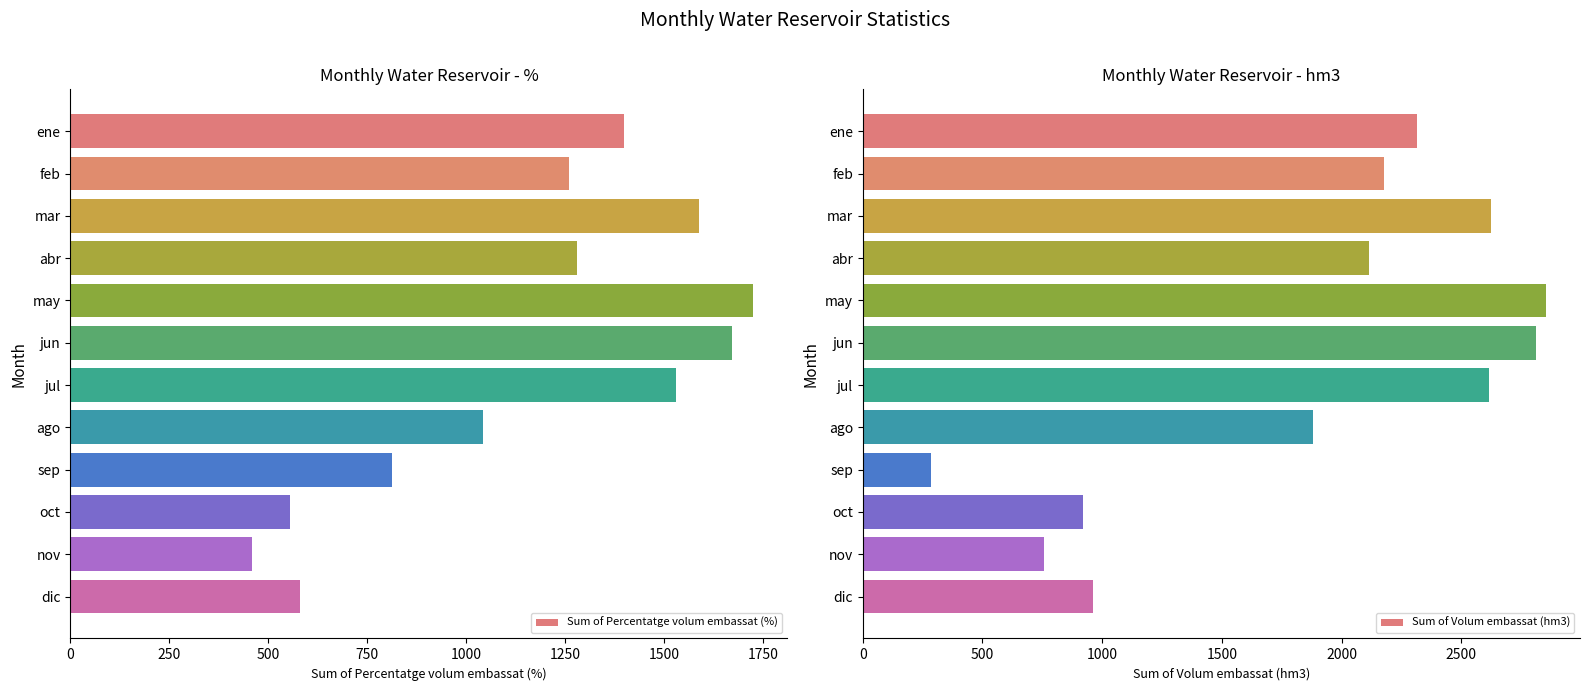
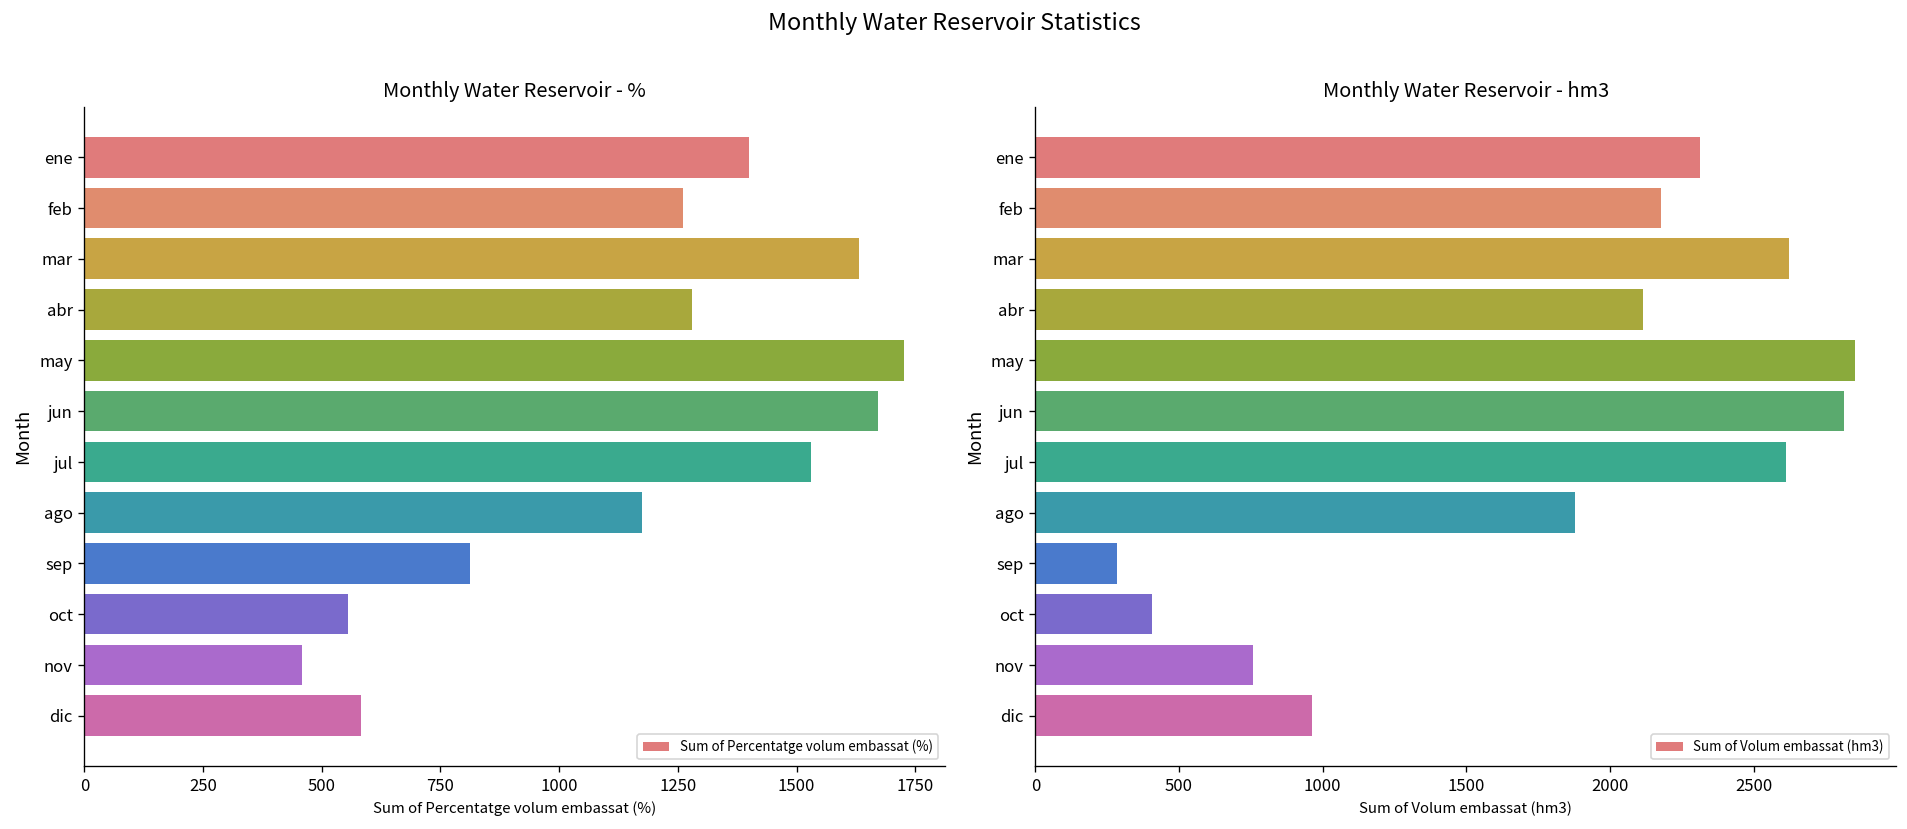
Monthly Water Reservoir - %, mar: 1590 -> 1630
Monthly Water Reservoir - %, ago: 1040 -> 1180
Monthly Water Reservoir - hm3, oct: 920 -> 410
